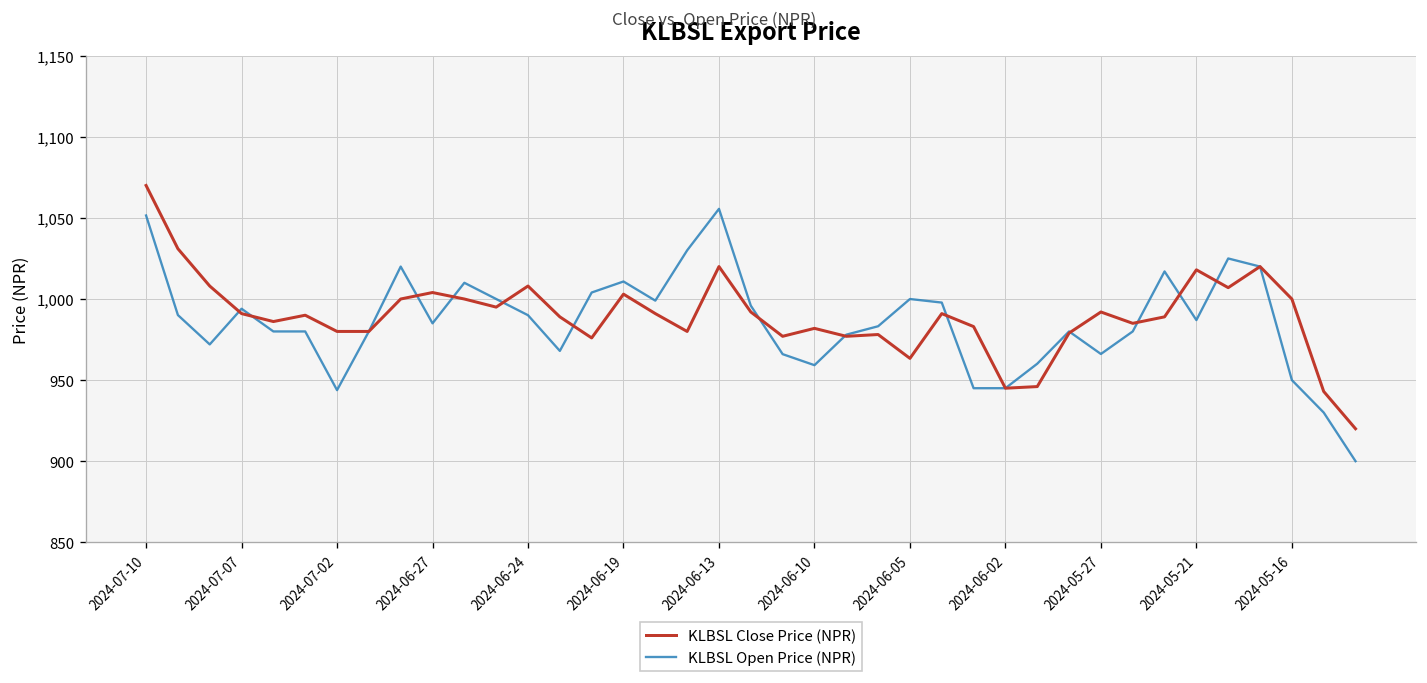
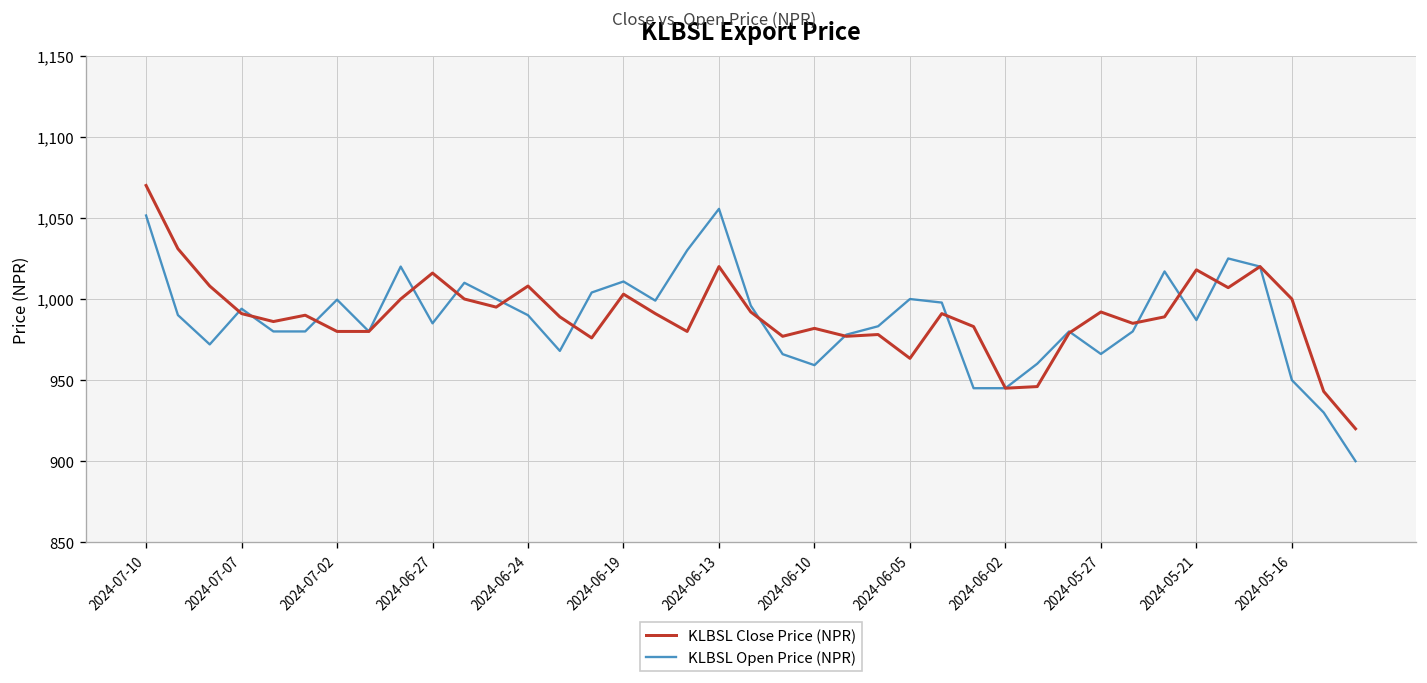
KLBSL Open Price (NPR), 2024-07-02: 944 -> 1,000
KLBSL Close Price (NPR), 2024-06-27: 1,004 -> 1,016
